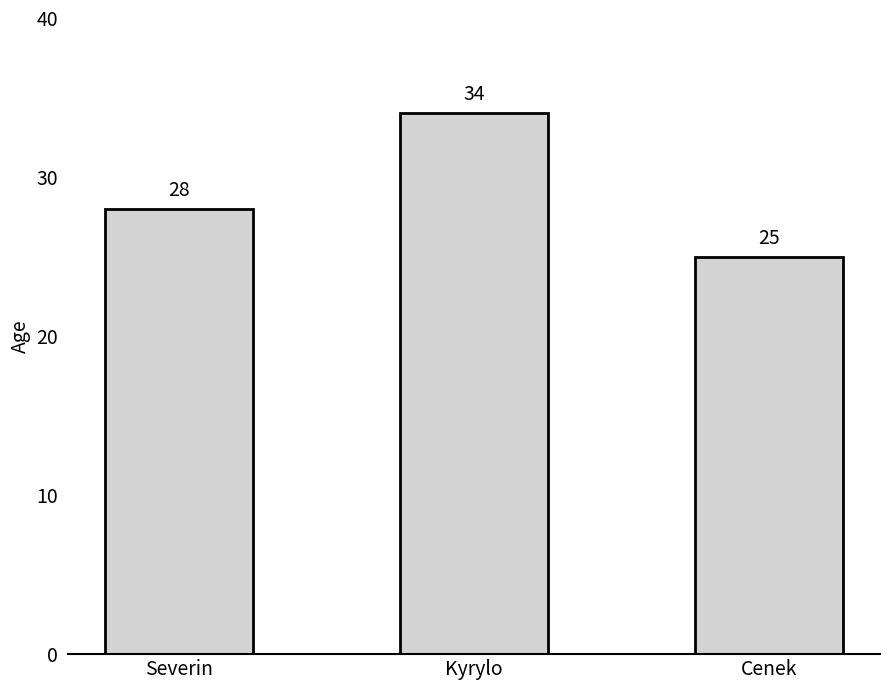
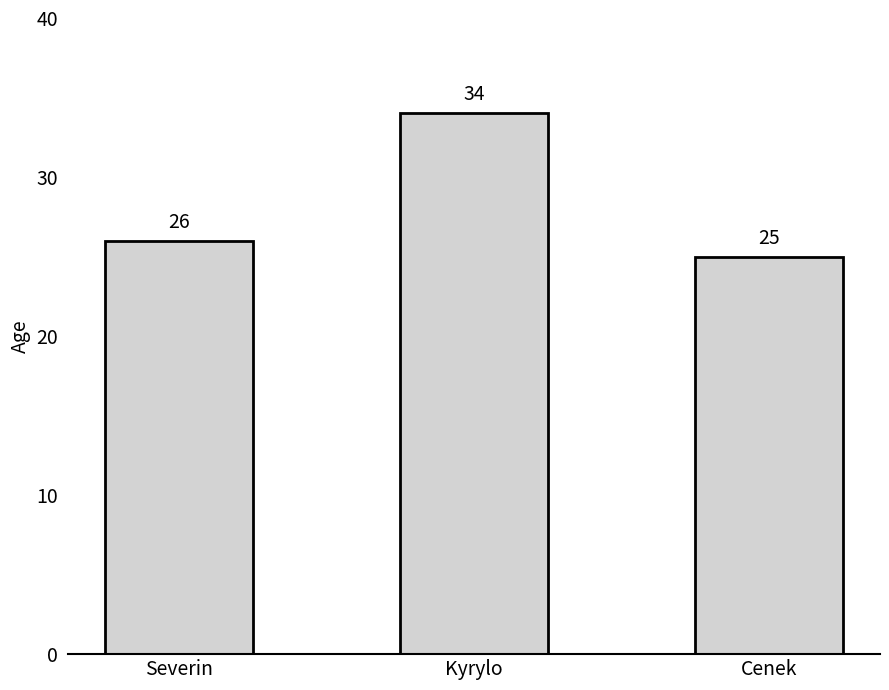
Severin: 28 -> 26
